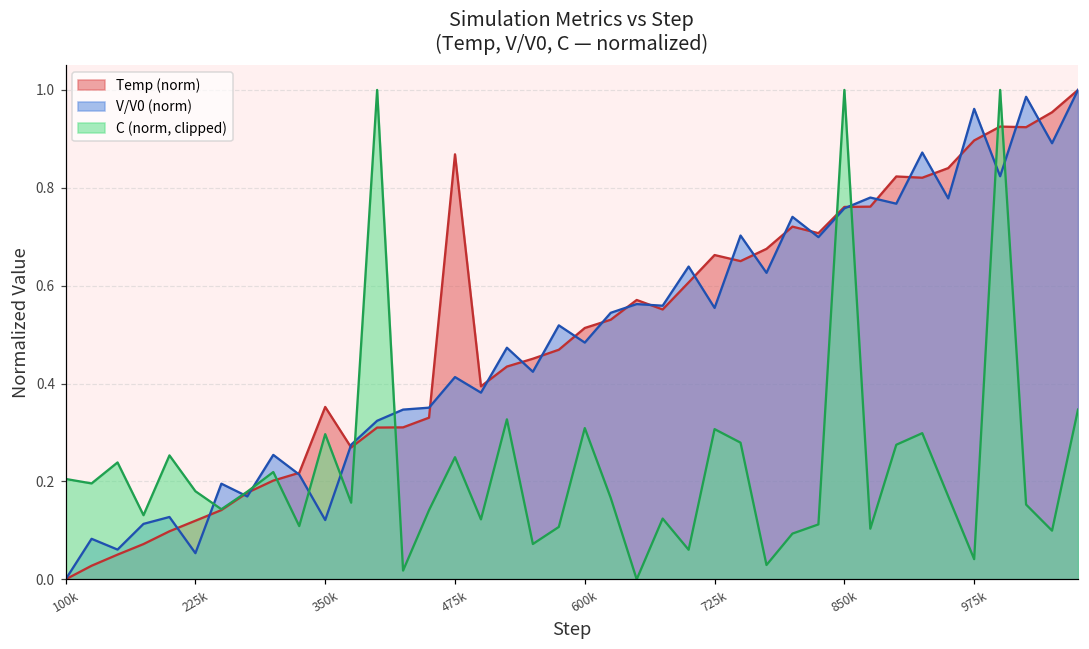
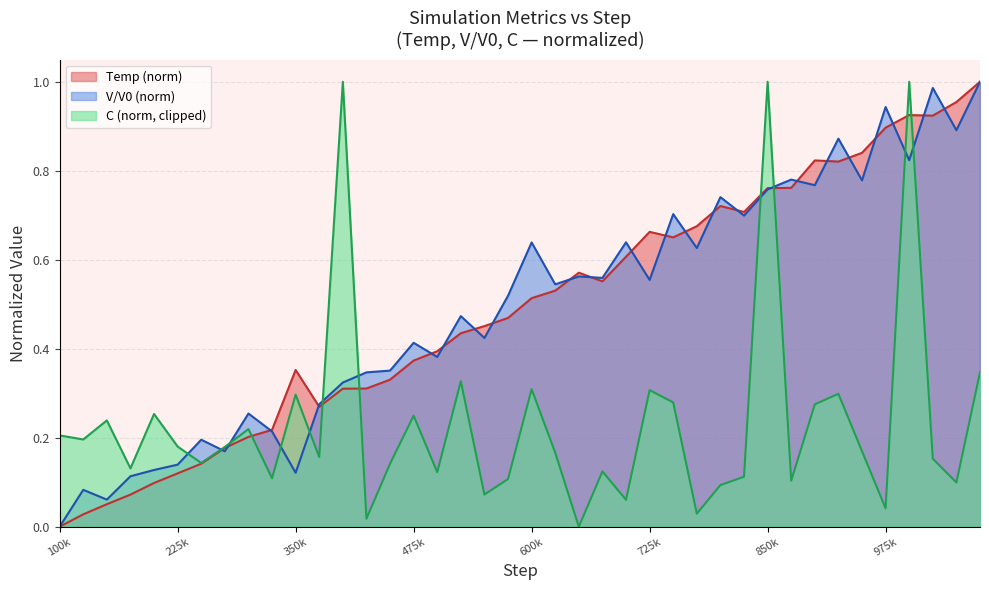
V/V0 (norm), 225k: 0.05 -> 0.14
Temp (norm), 475k: 0.87 -> 0.37
V/V0 (norm), 600k: 0.48 -> 0.64
V/V0 (norm), 975k: 0.96 -> 0.94
